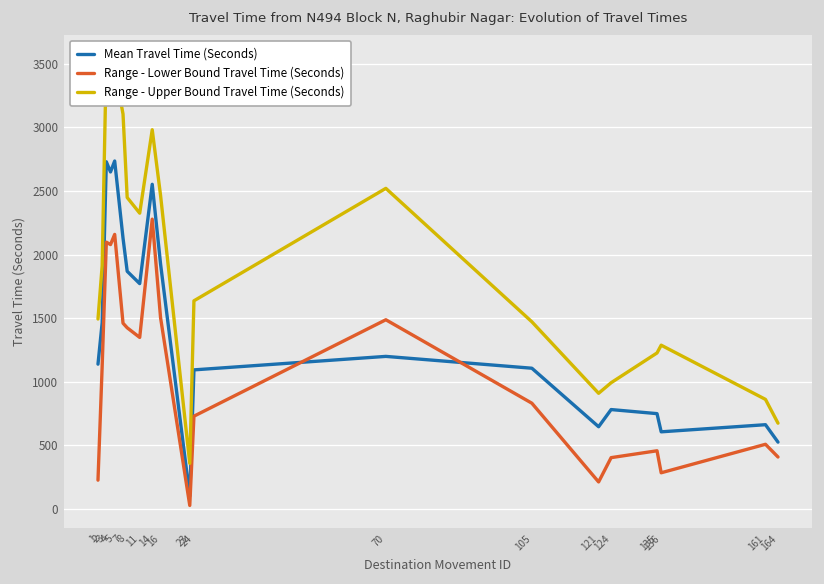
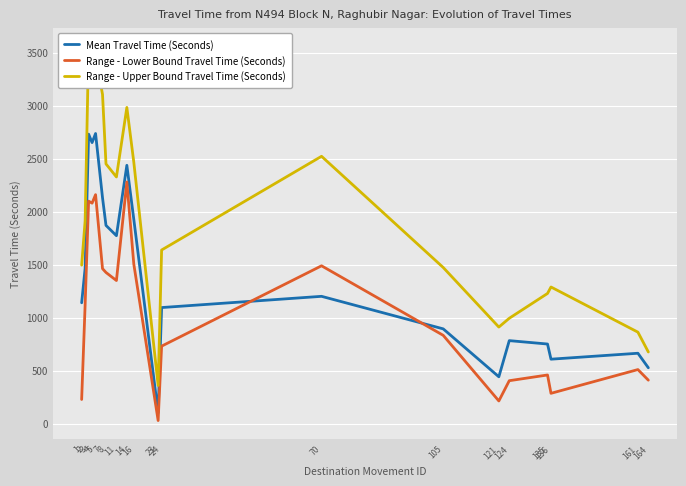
Mean Travel Time (Seconds), 14: 2550 -> 2440
Mean Travel Time (Seconds), 105: 1110 -> 890
Mean Travel Time (Seconds), 121: 650 -> 440
